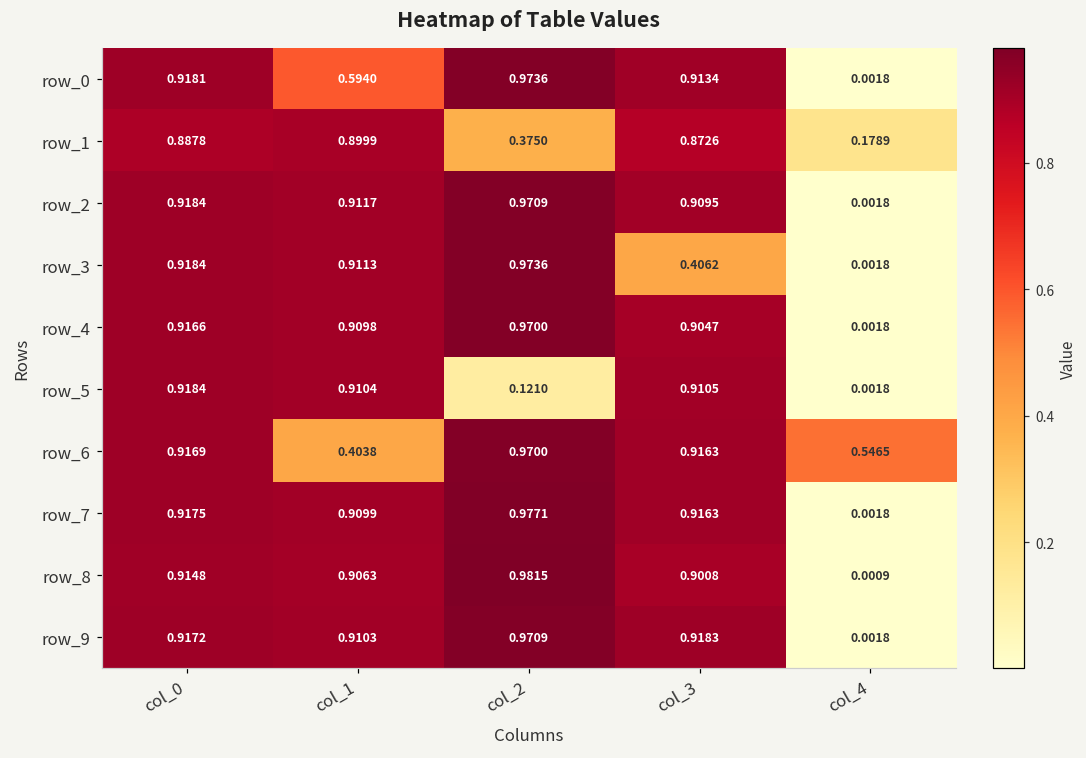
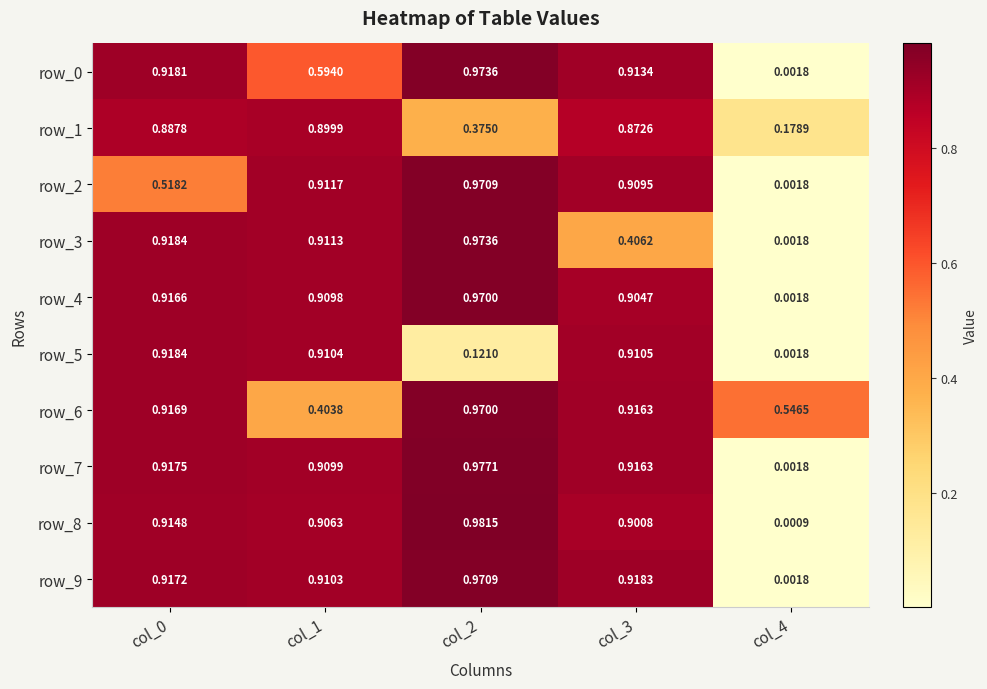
row_2, col_0: 0.9184 -> 0.5182
